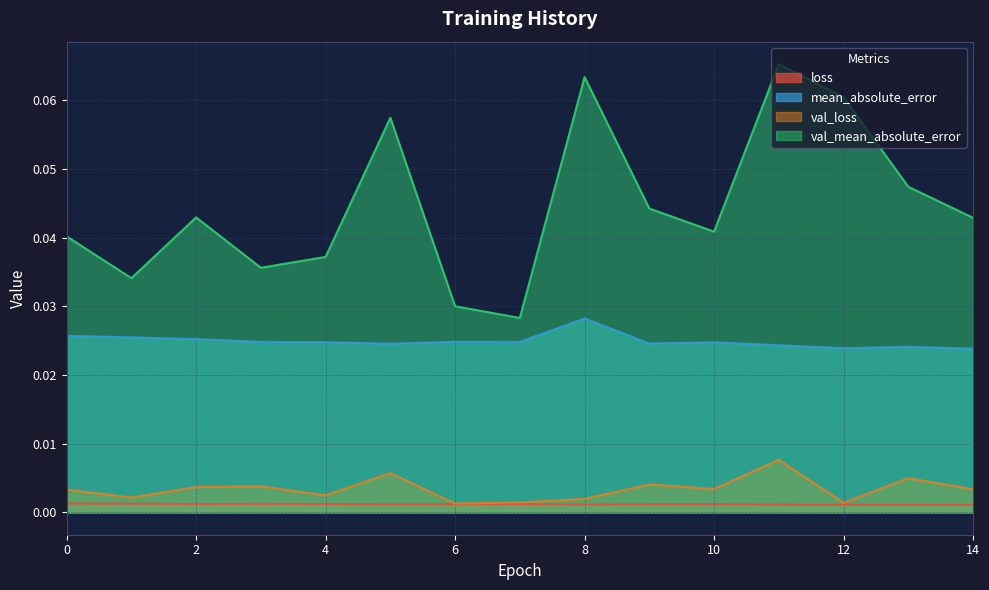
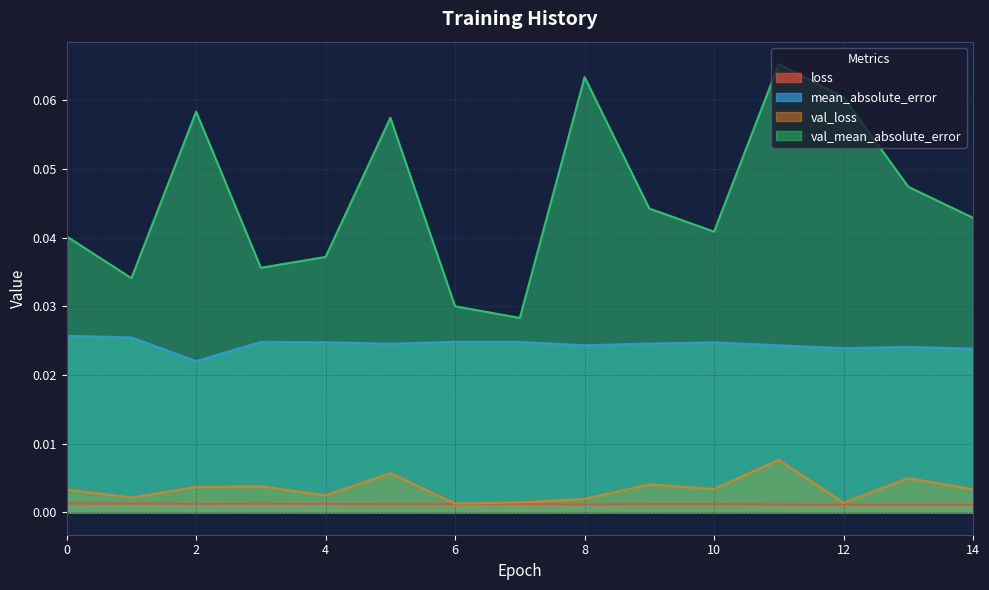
mean_absolute_error, 2: 0.025 -> 0.022
val_mean_absolute_error, 2: 0.043 -> 0.058
mean_absolute_error, 8: 0.028 -> 0.024
